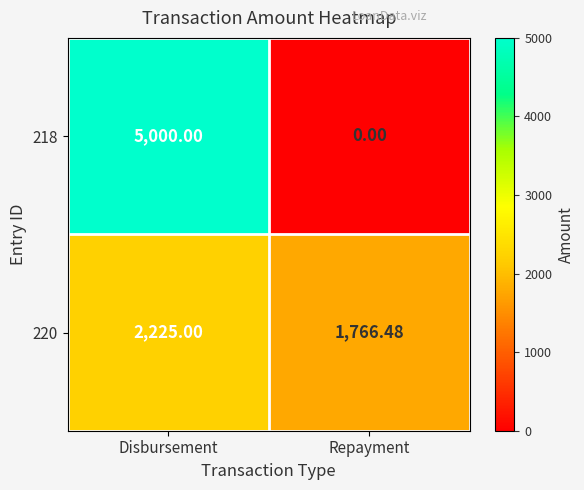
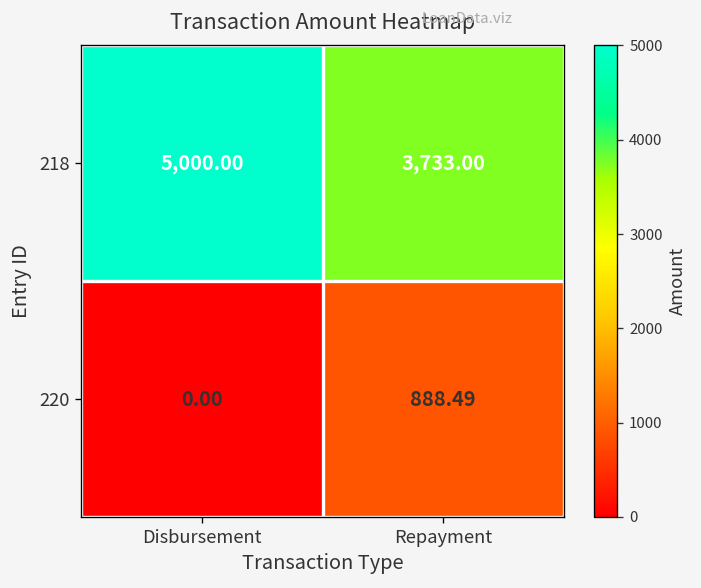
218, Repayment: 0.00 -> 3,733.00
220, Disbursement: 2,225.00 -> 0.00
220, Repayment: 1,766.48 -> 888.49
